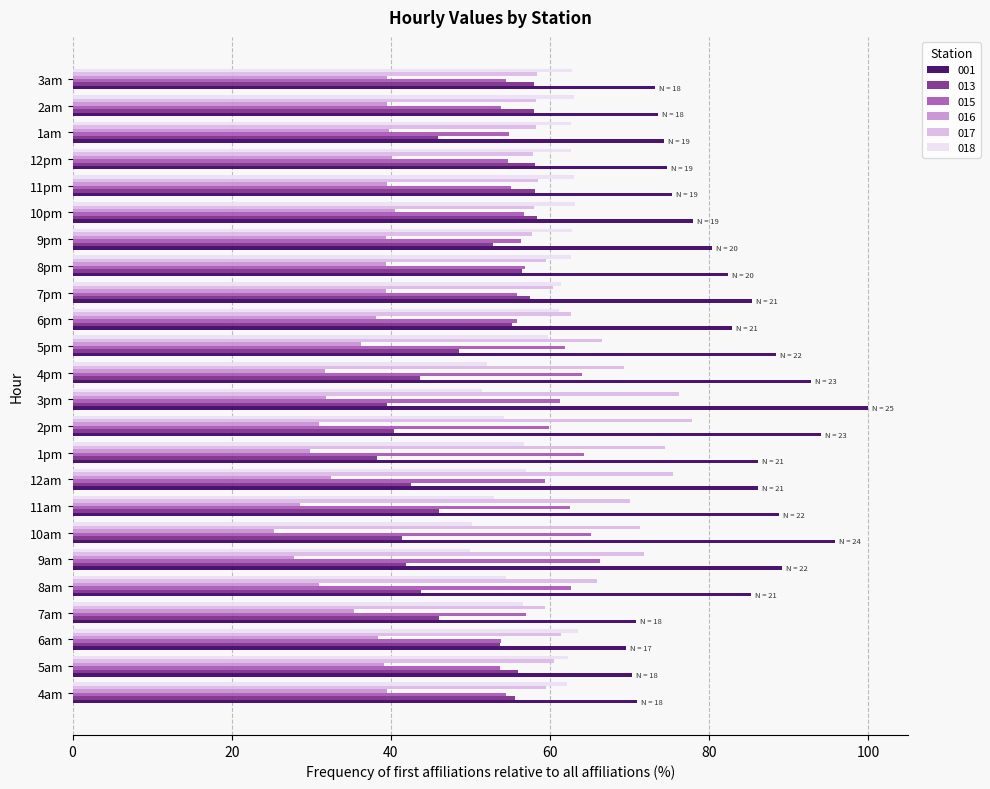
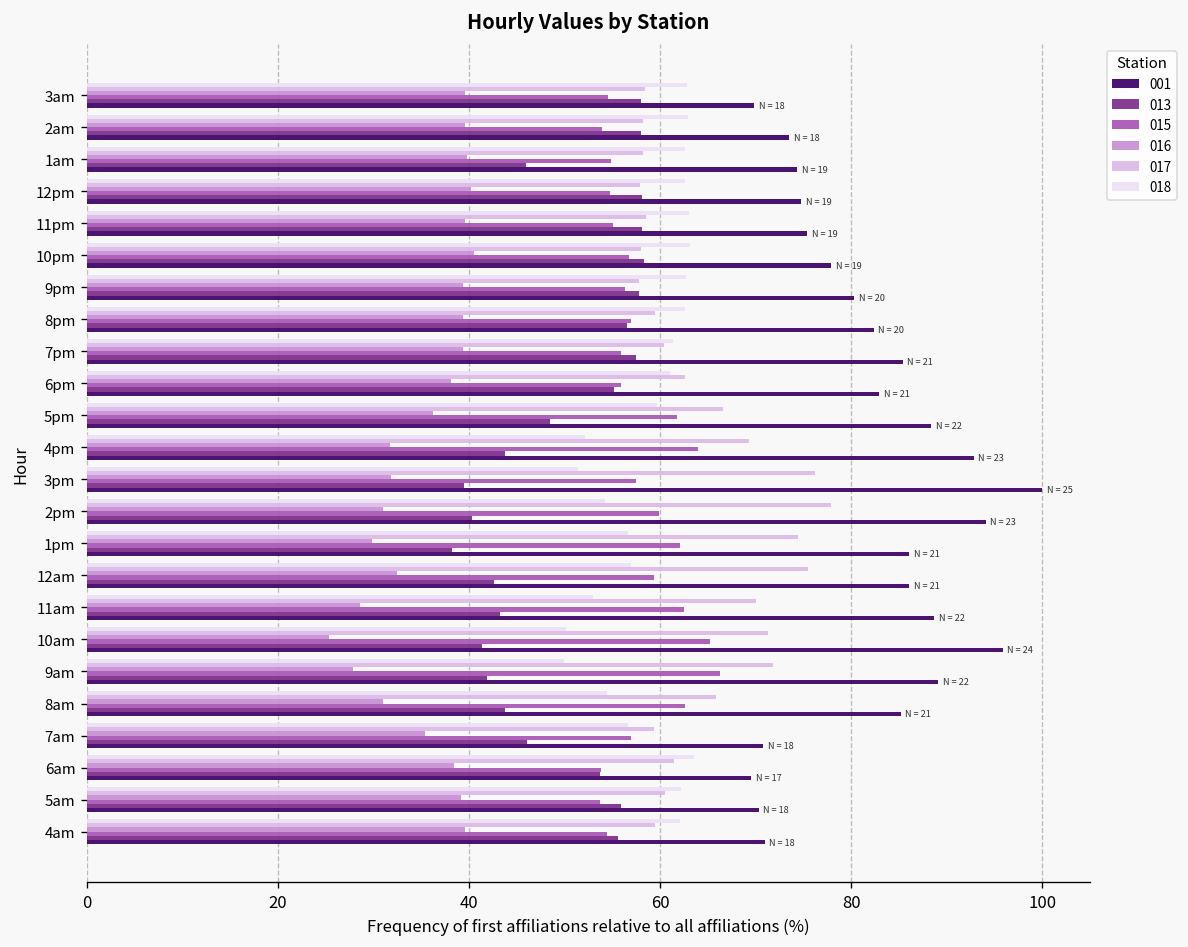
001, 3am: 73 -> 70
013, 9pm: 53 -> 58
015, 3pm: 61 -> 57
015, 1pm: 64 -> 62
013, 11am: 46 -> 43
